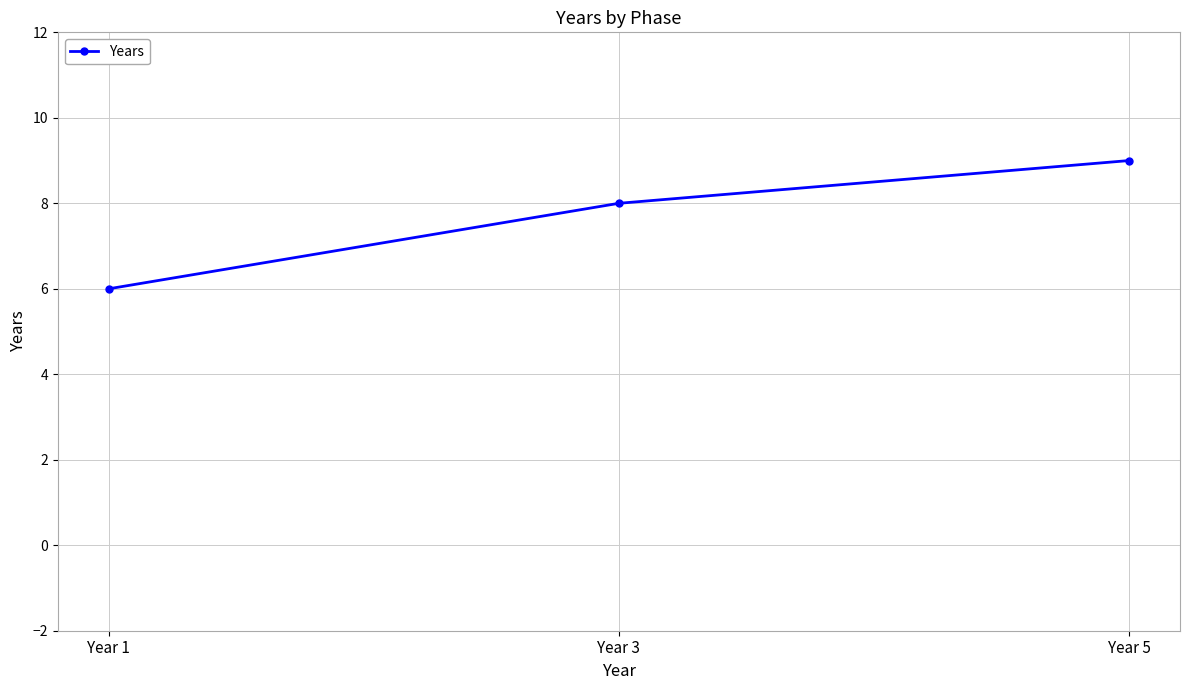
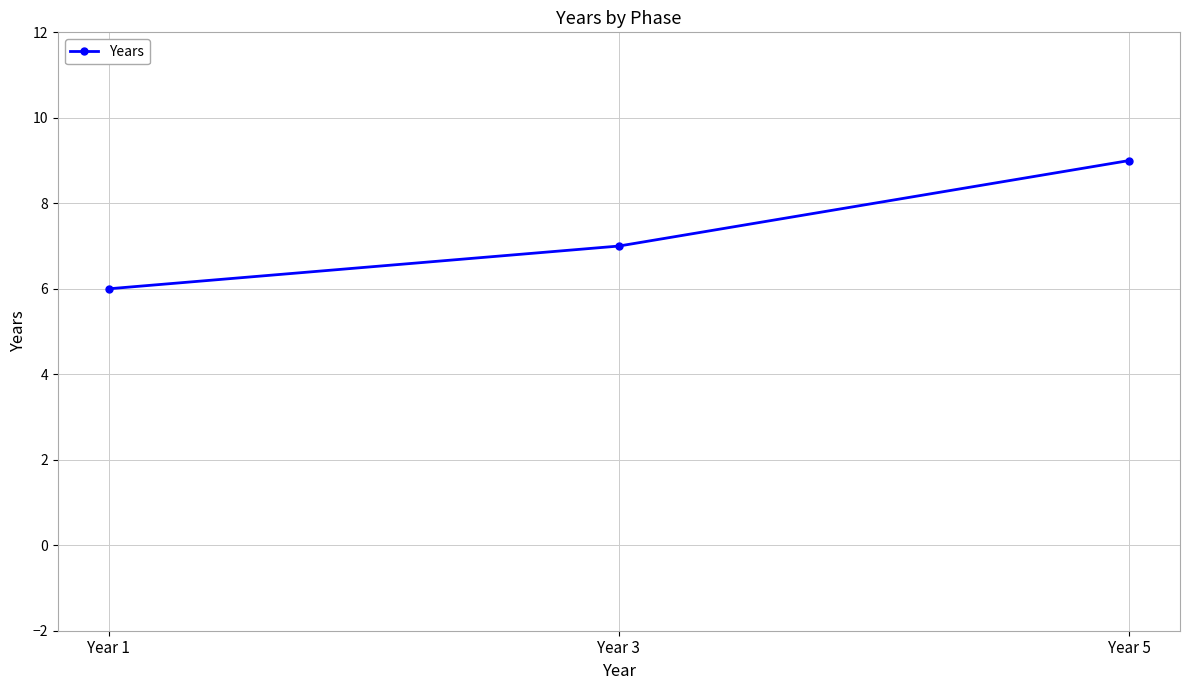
Year 3: 8 -> 7
